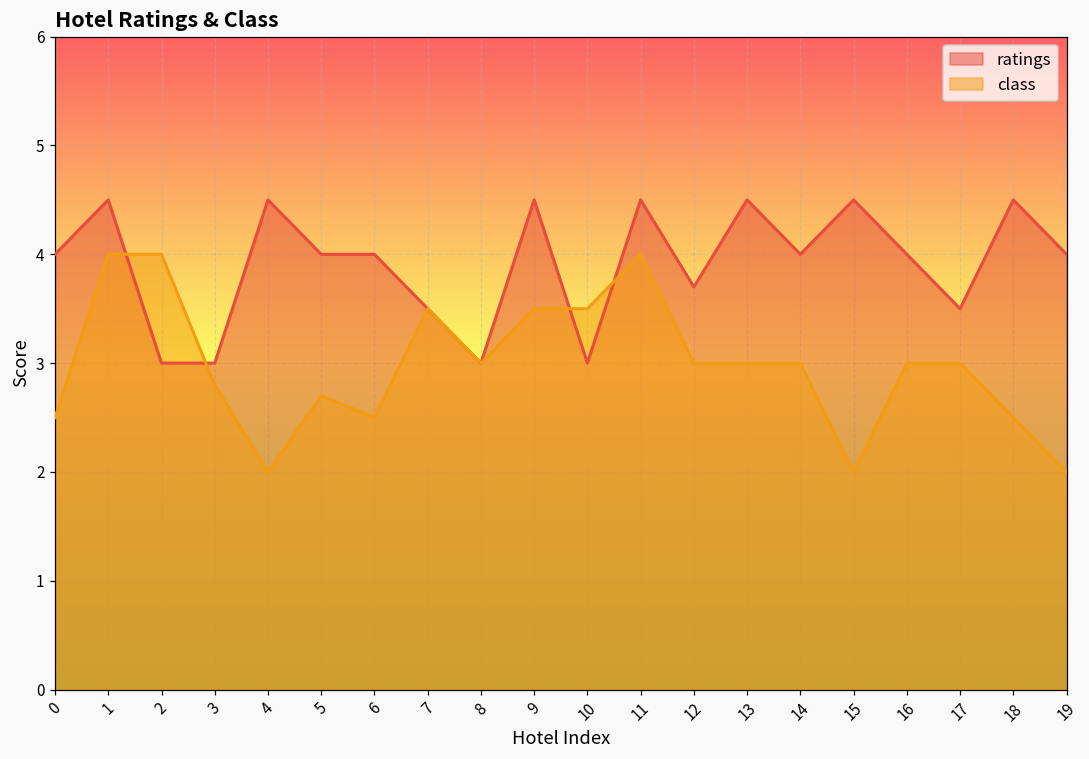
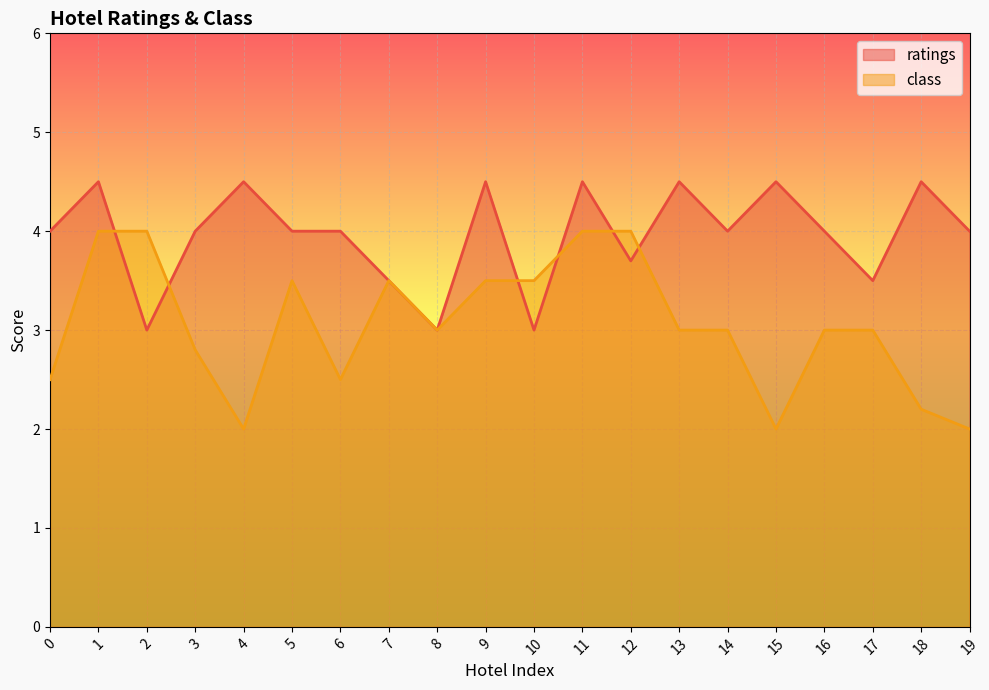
ratings, 3: 3 -> 4
class, 5: 2.7 -> 3.5
class, 12: 3 -> 4
class, 18: 2.5 -> 2.2
